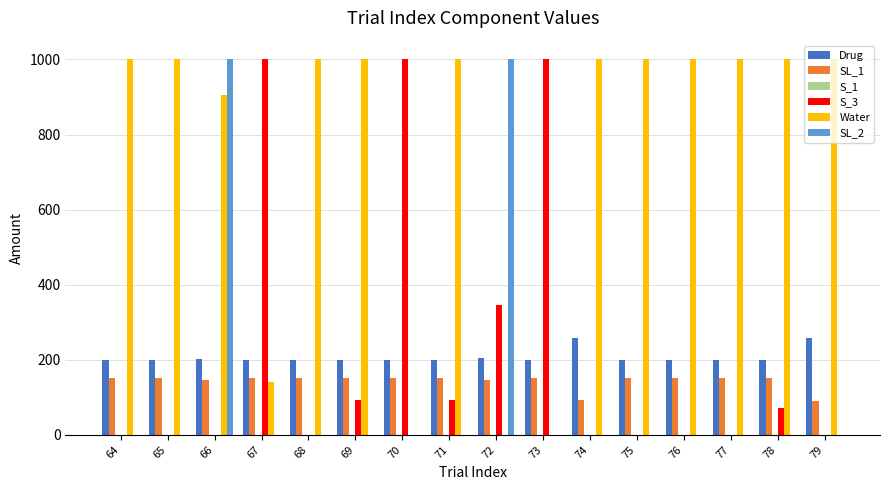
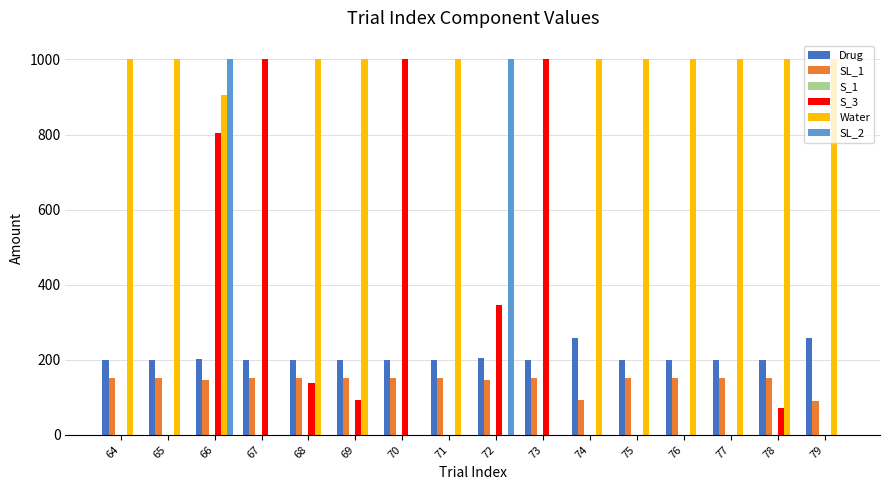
S_3, 66: 0 -> 800
Water, 67: 140 -> 0
S_3, 68: 0 -> 140
S_3, 71: 90 -> 0
